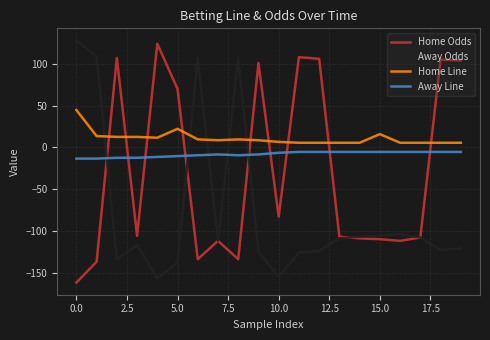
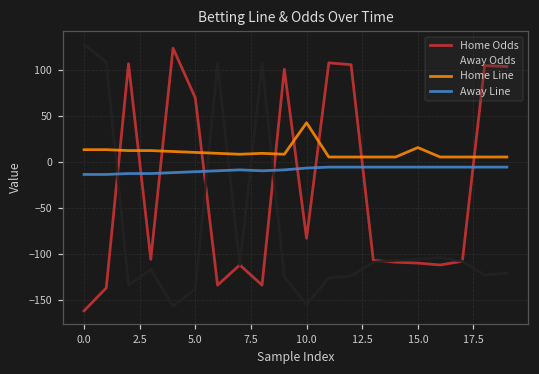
Home Line, 0.0: 40 -> 10
Home Line, 5.0: 20 -> 10
Home Line, 10.0: 10 -> 40
